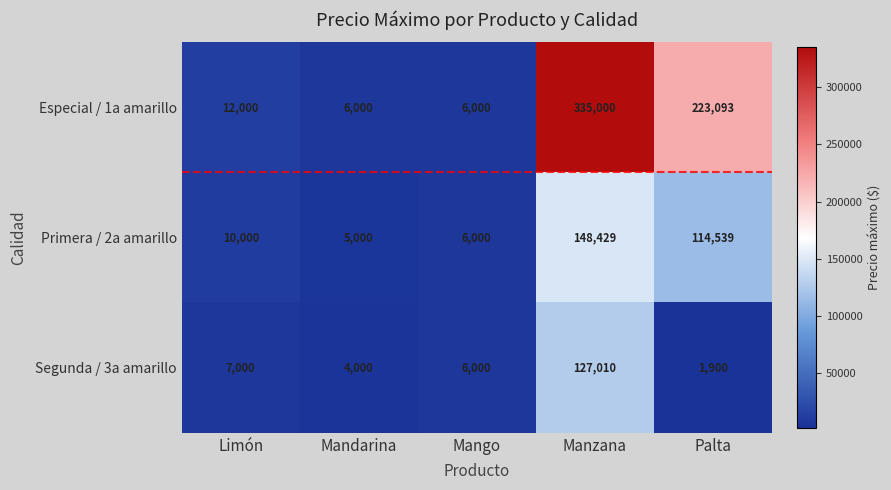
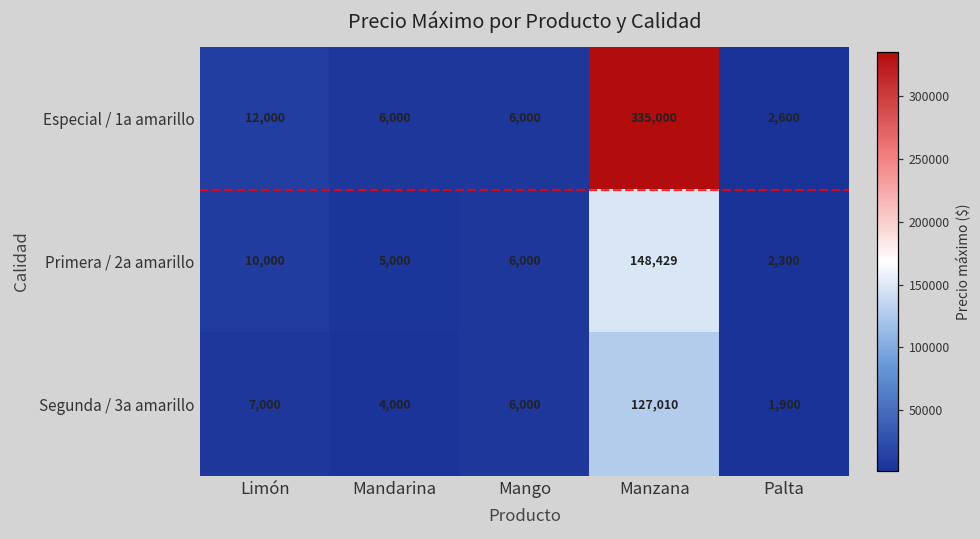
Especial / 1a amarillo, Palta: 223,093 -> 2,600
Primera / 2a amarillo, Palta: 114,539 -> 2,300
